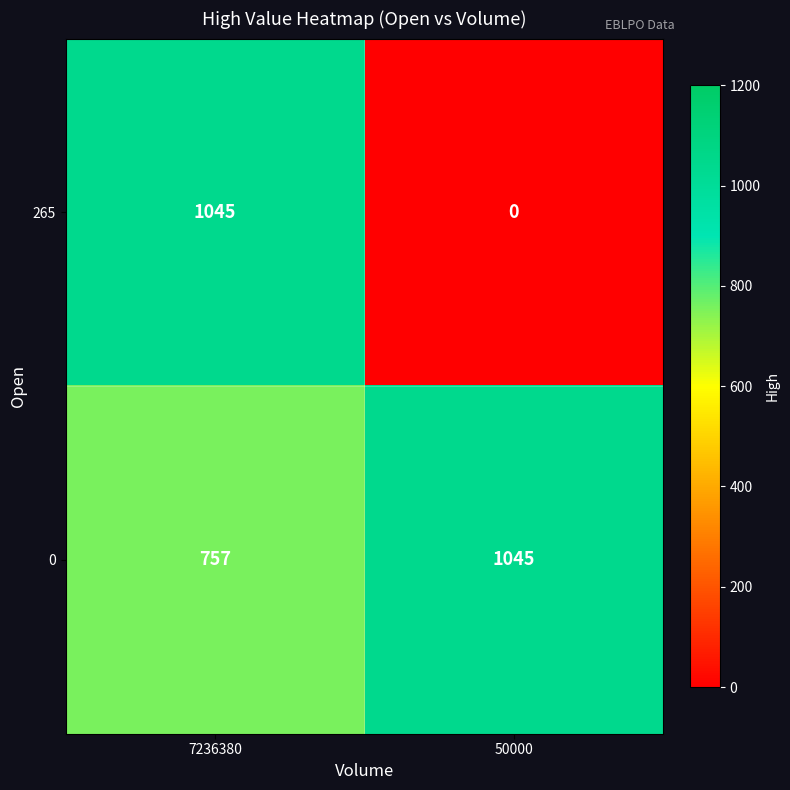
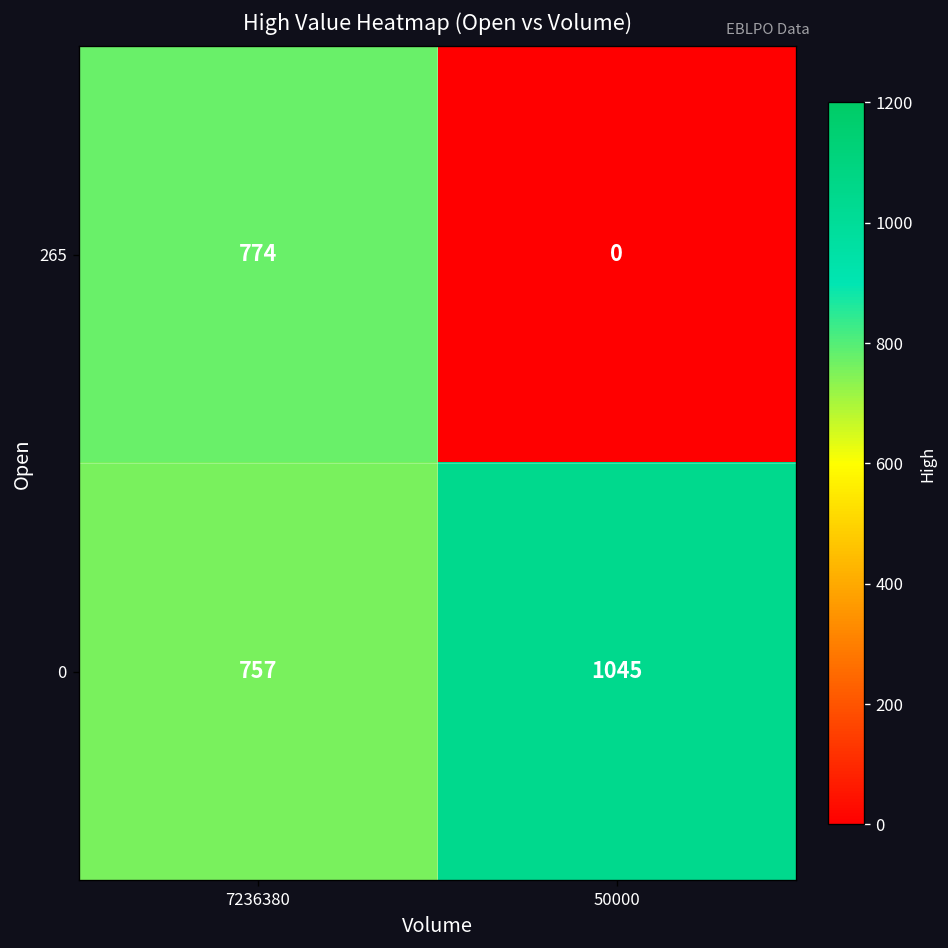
265, 7236380: 1045 -> 774
